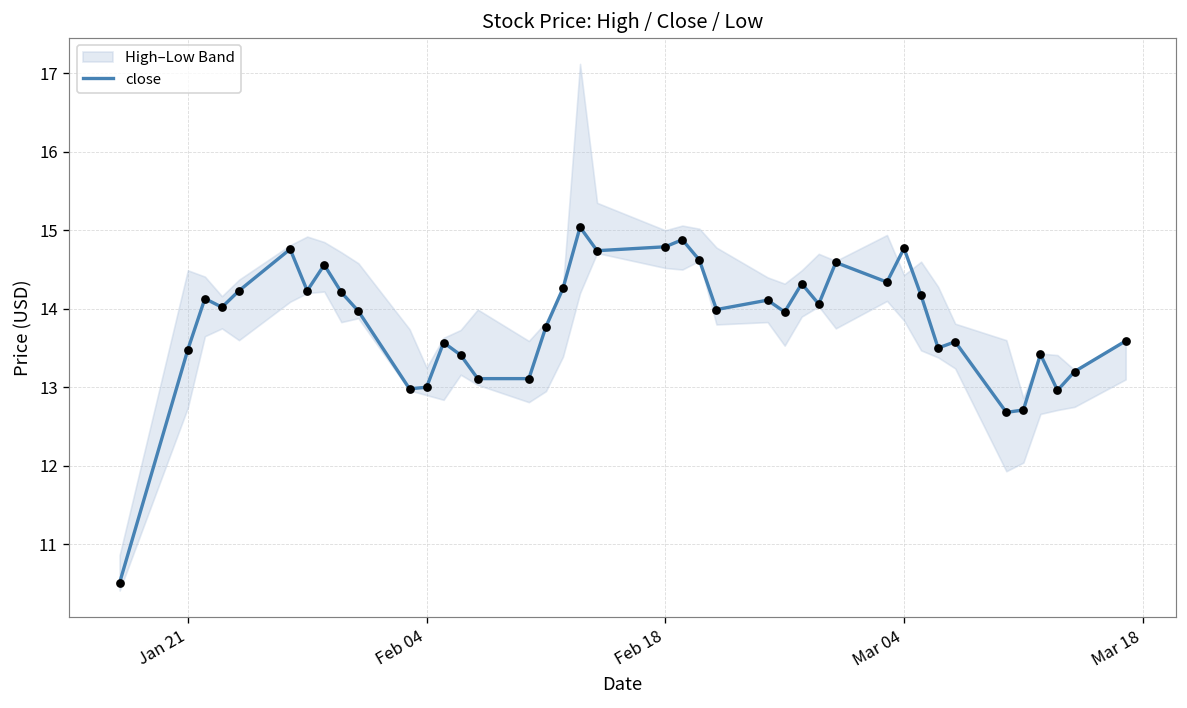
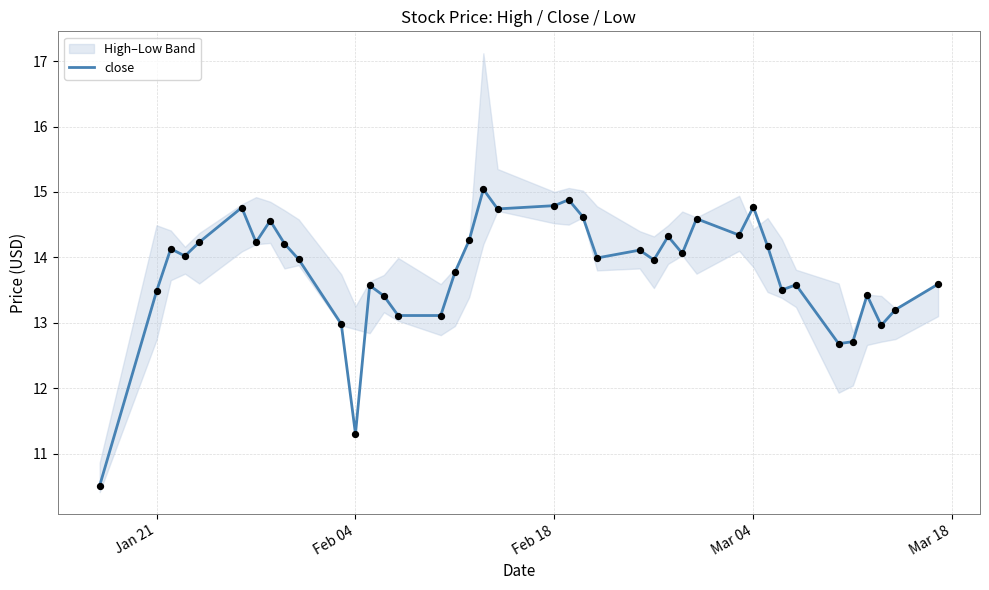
close, Feb 04: 13.0 -> 11.3
